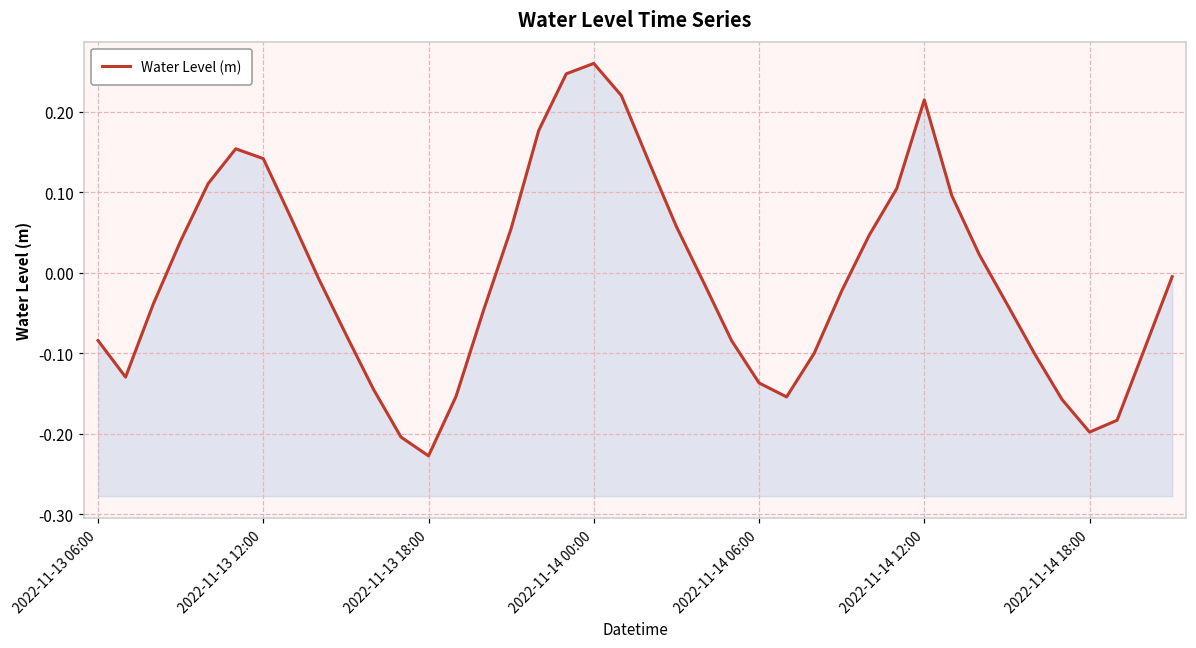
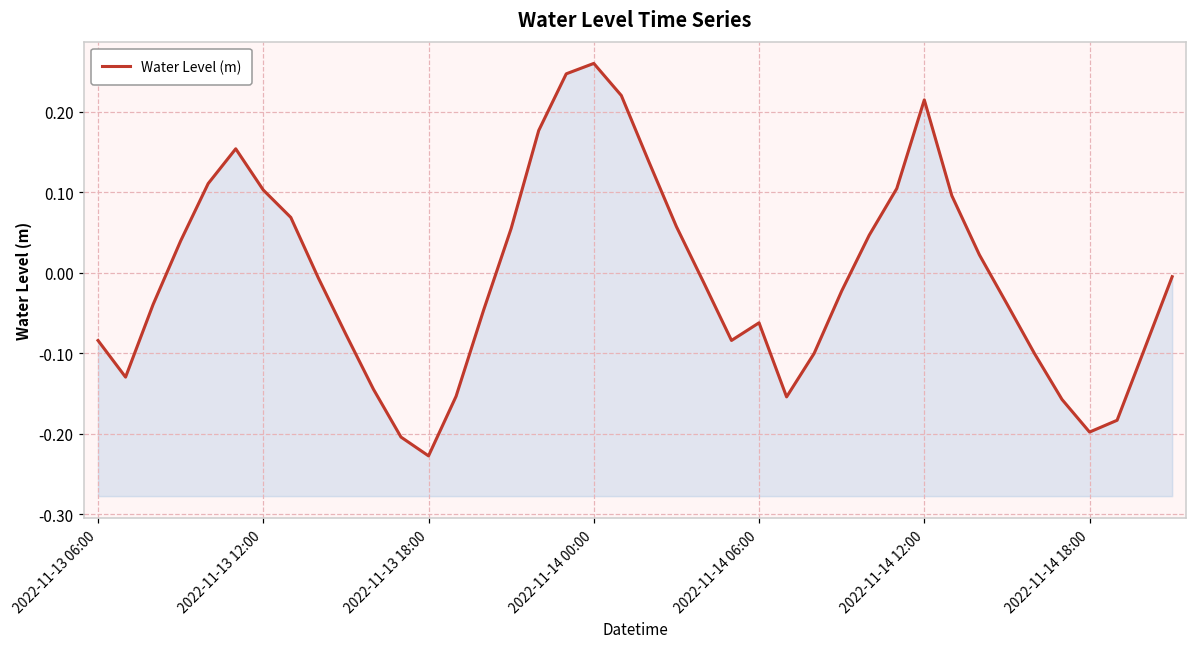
2022-11-13 12:00: 0.14 -> 0.10
2022-11-14 06:00: -0.14 -> -0.06
